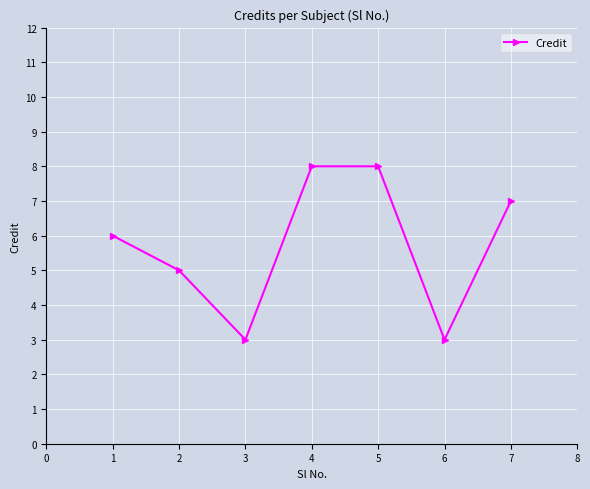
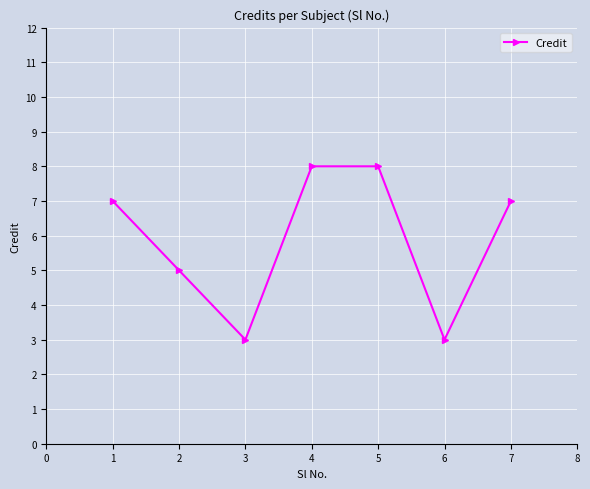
1: 6 -> 7
